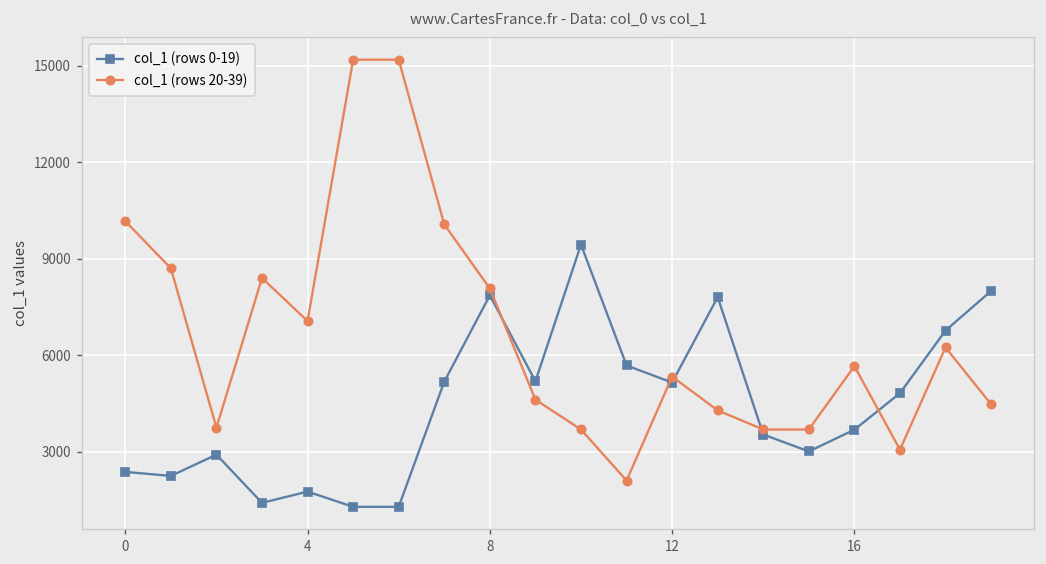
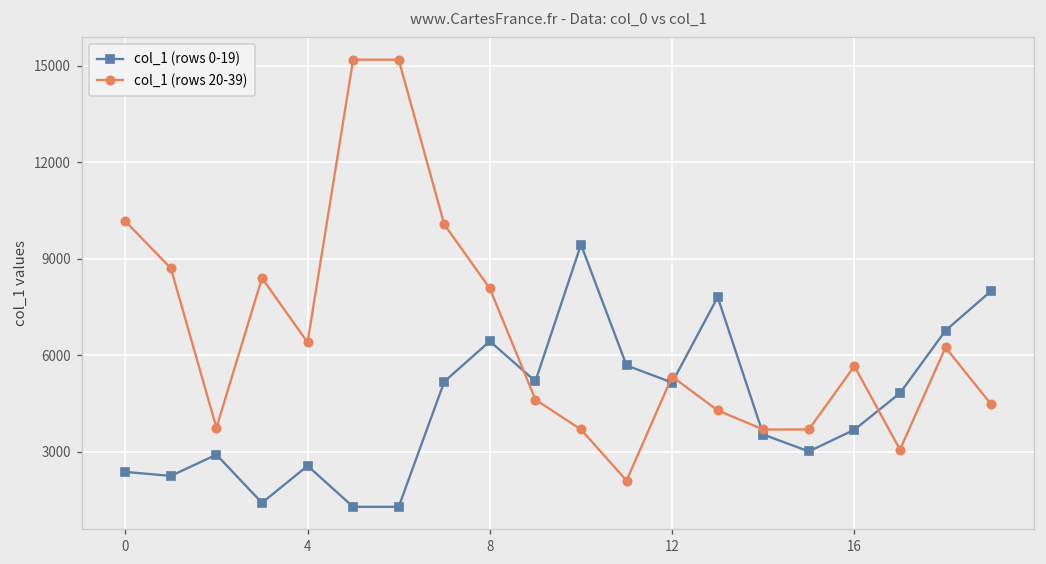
col_1 (rows 0-19), 4: 1800 -> 2600
col_1 (rows 20-39), 4: 7100 -> 6400
col_1 (rows 0-19), 8: 7900 -> 6400
